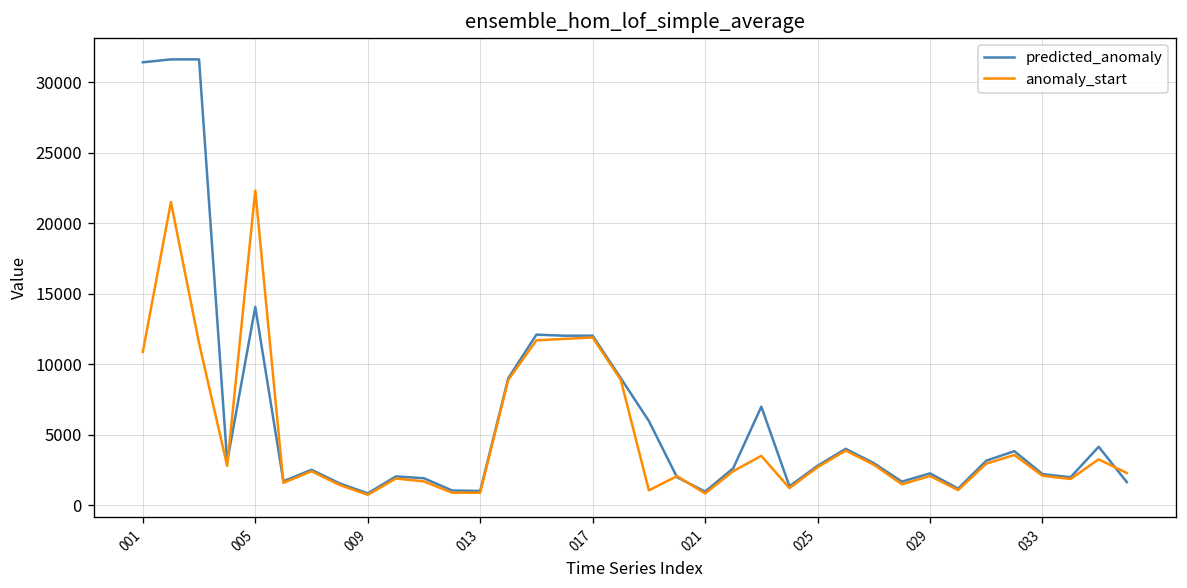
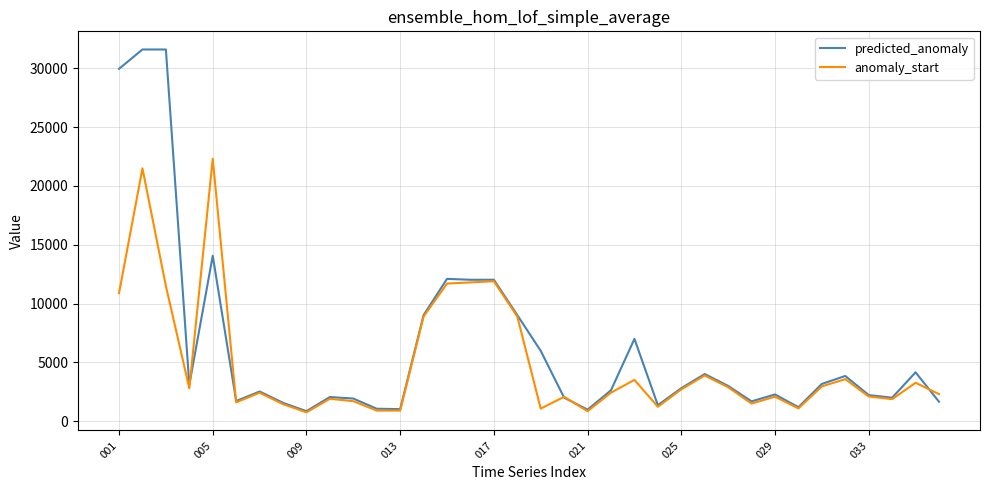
predicted_anomaly, 001: 31400 -> 30000
